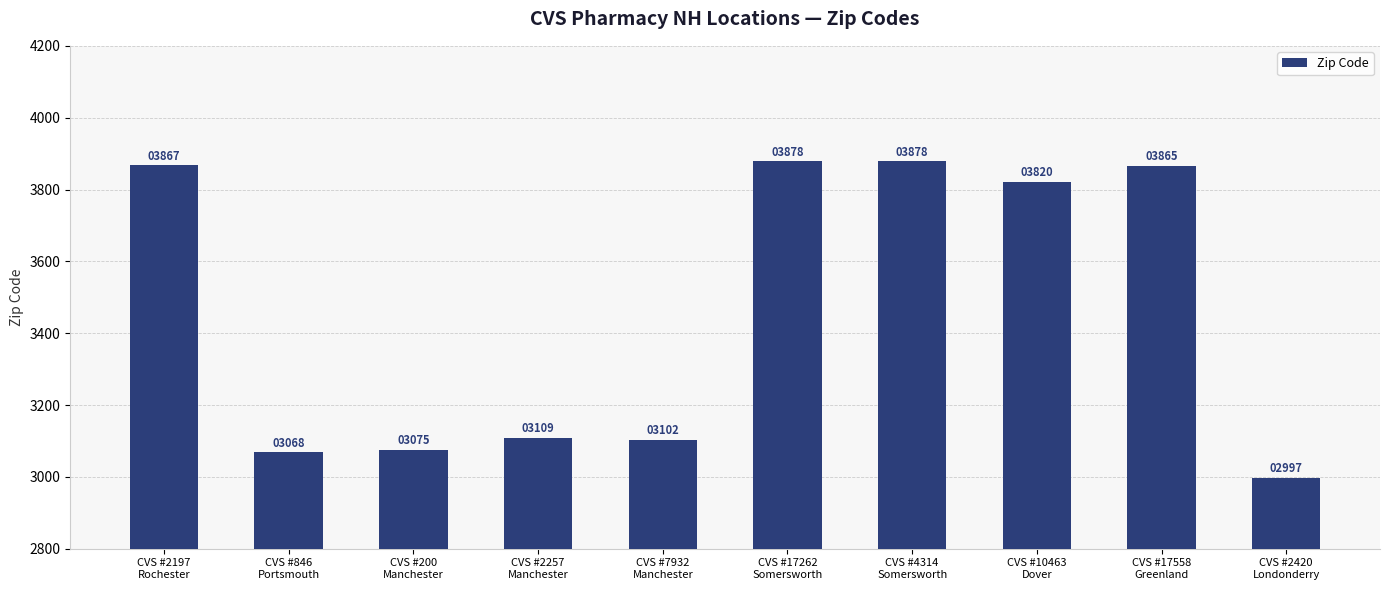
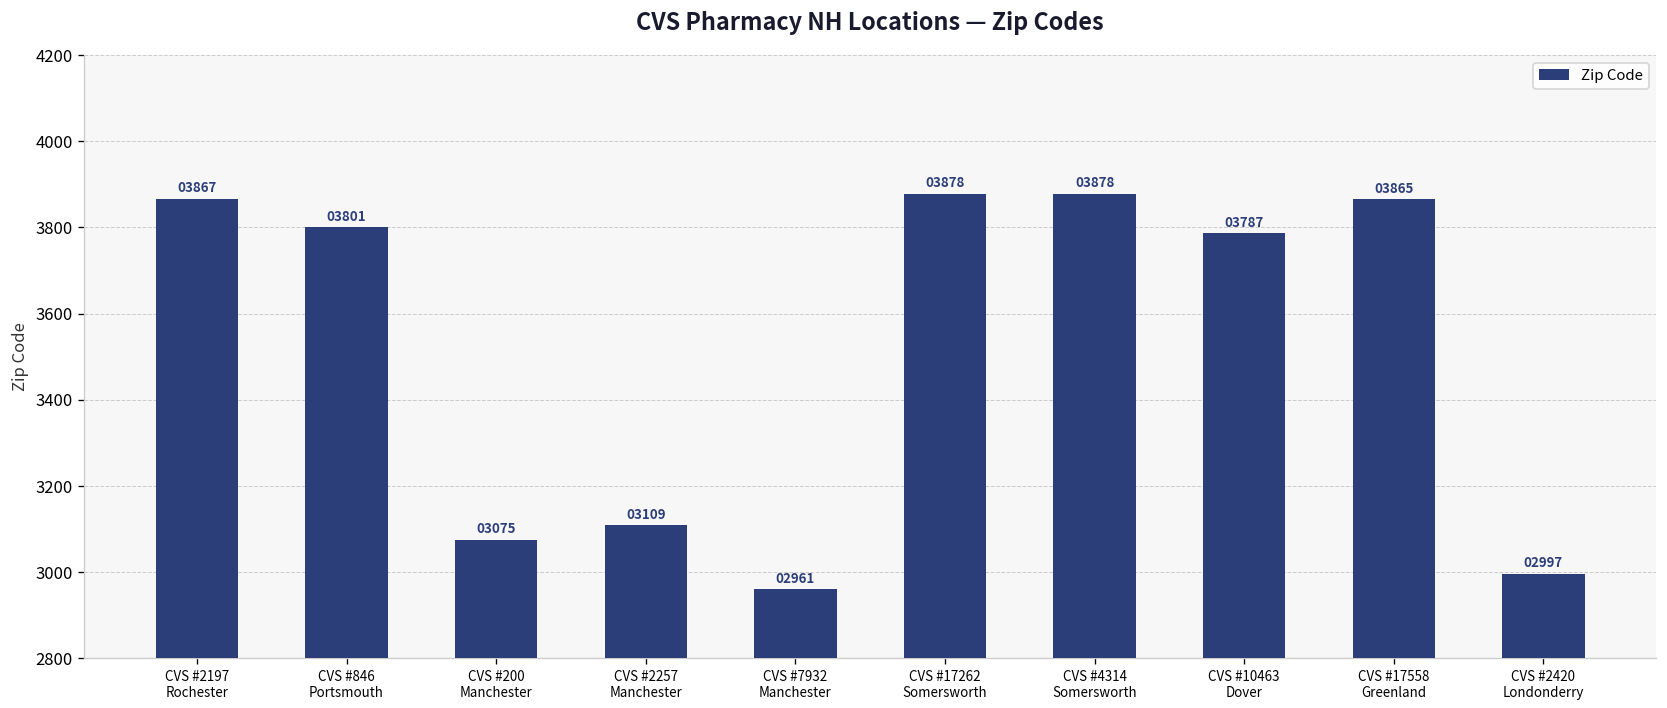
CVS #846 Portsmouth: 03068 -> 03801
CVS #7932 Manchester: 03102 -> 02961
CVS #10463 Dover: 03820 -> 03787
